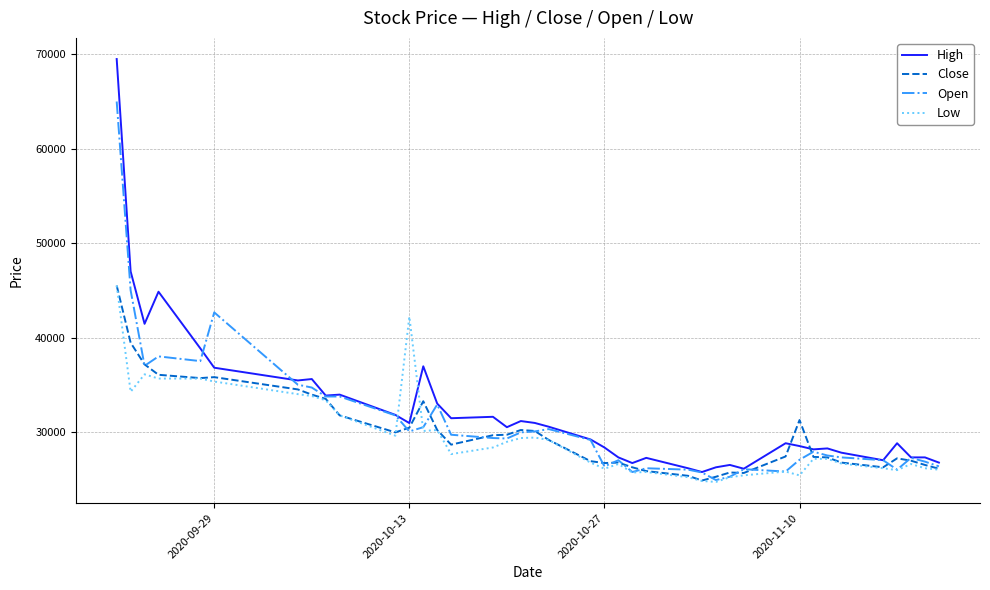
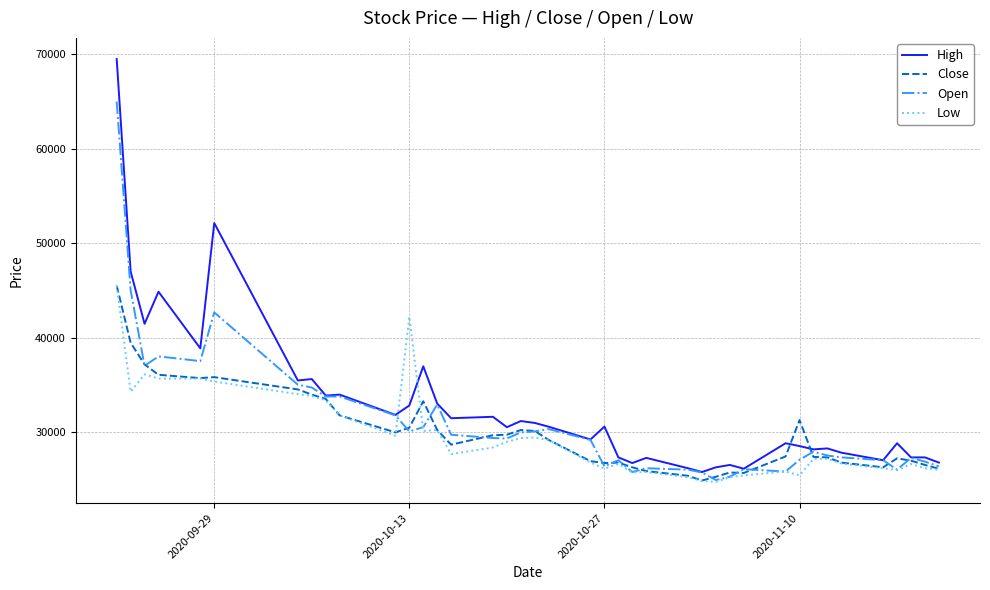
High, 2020-09-29: 37000 -> 52000
High, 2020-10-13: 31000 -> 33000
High, 2020-10-27: 28000 -> 31000
